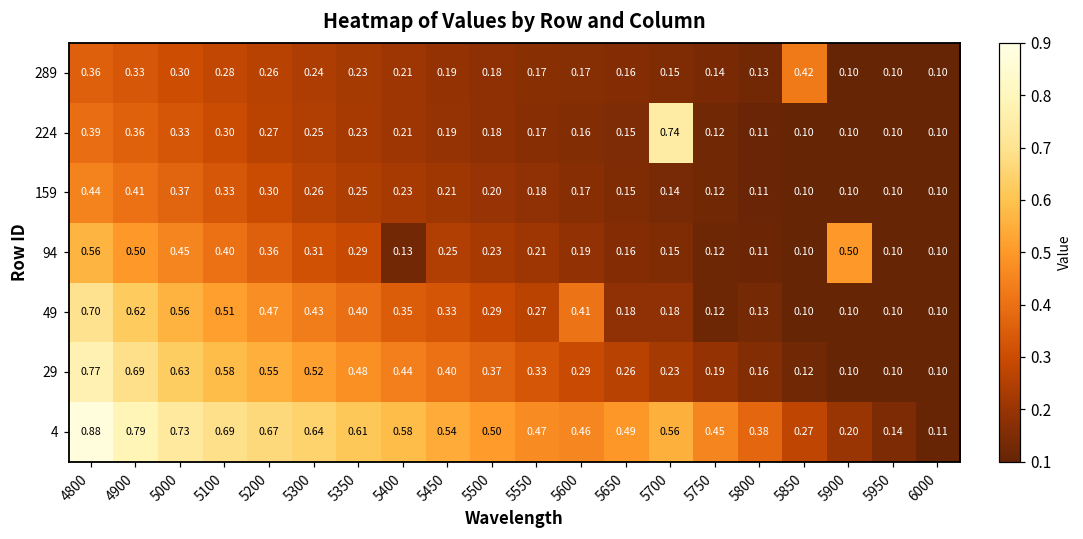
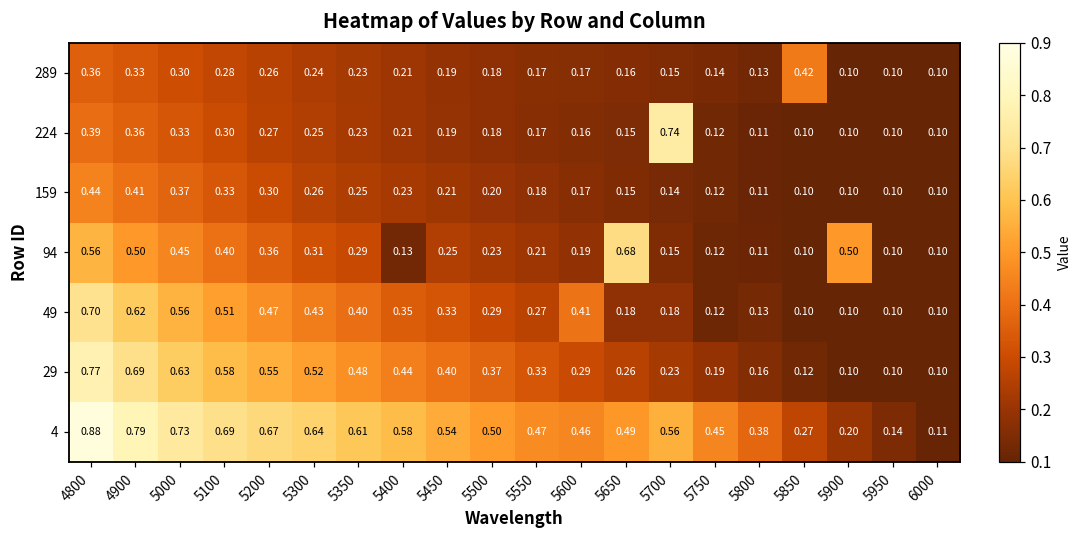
94, 5650: 0.16 -> 0.68
